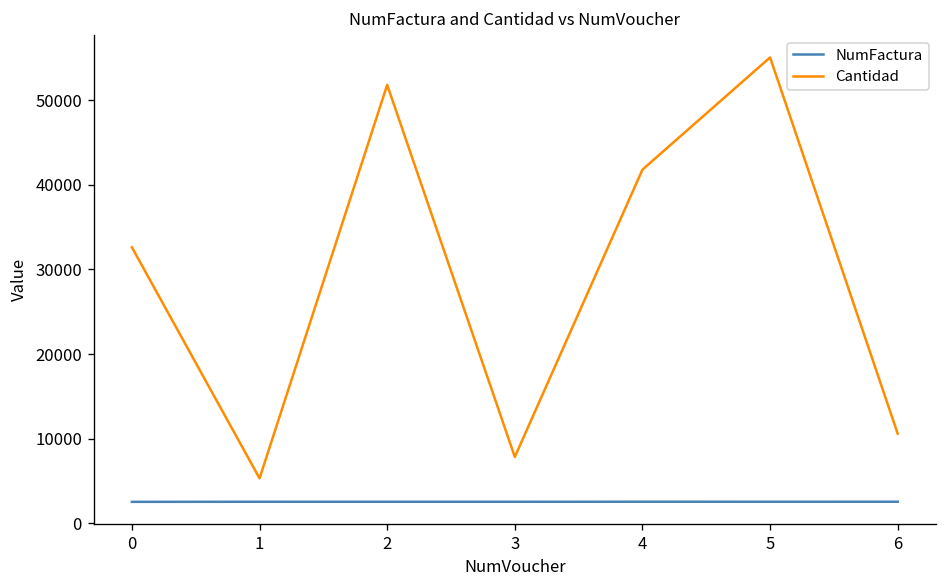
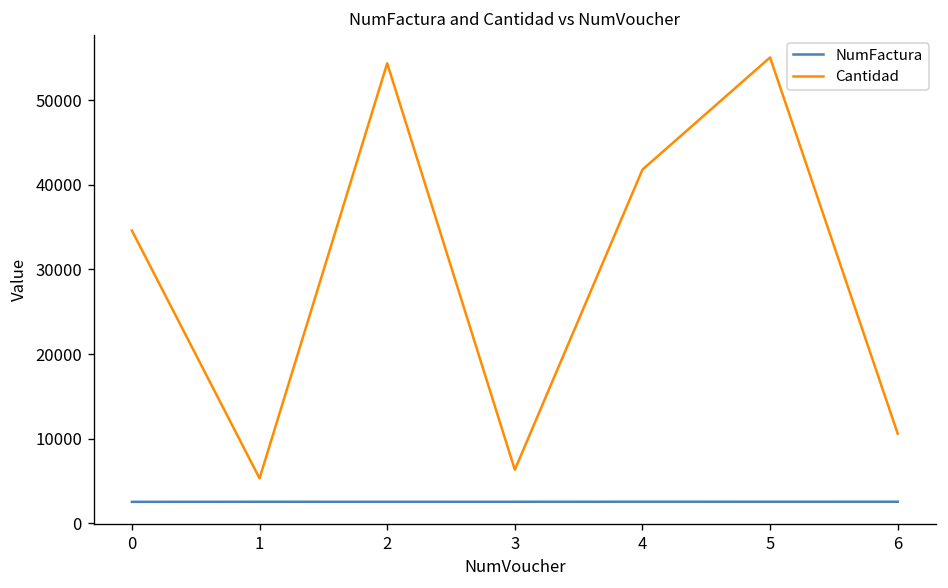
Cantidad, 0: 33000 -> 35000
Cantidad, 2: 52000 -> 54000
Cantidad, 3: 8000 -> 6000
